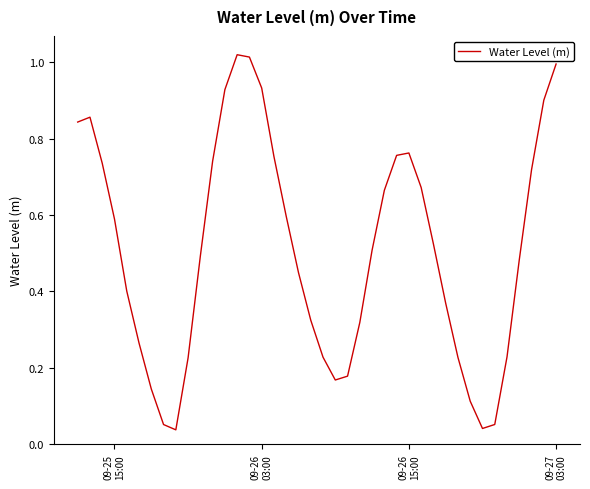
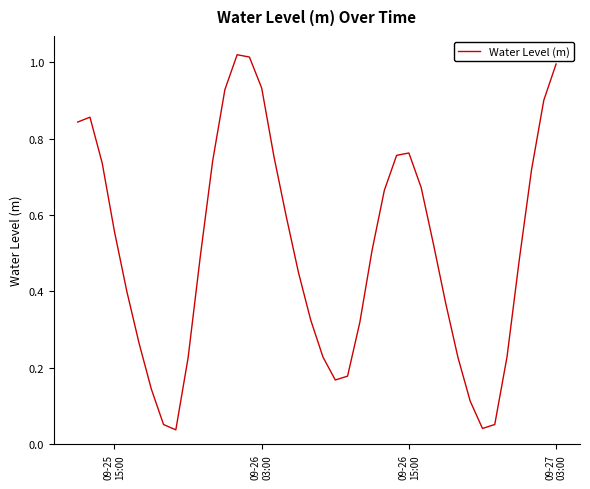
09-25 15:00: 0.59 -> 0.56
